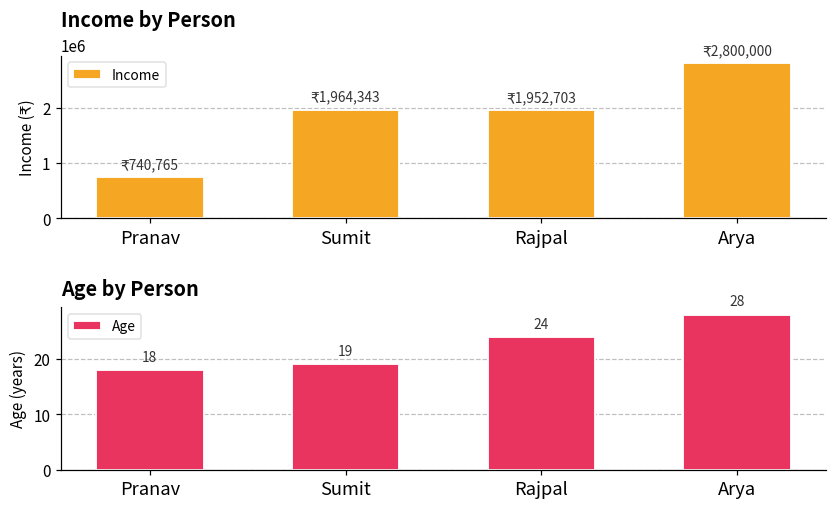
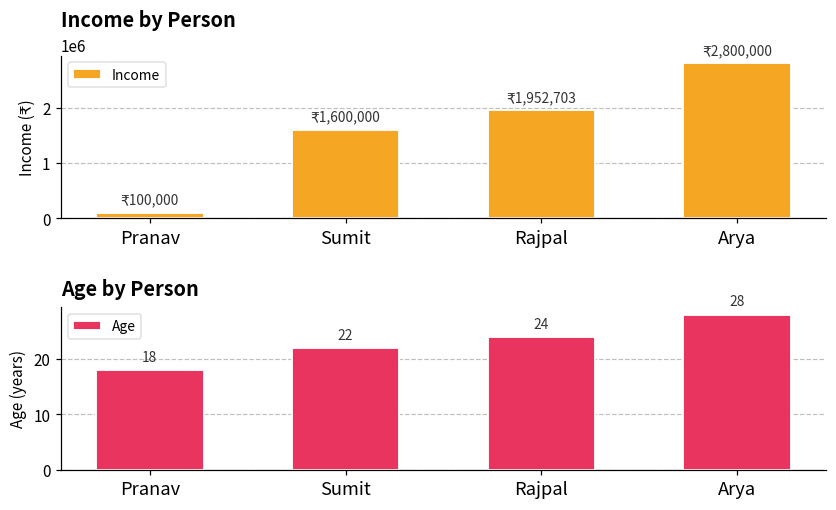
Income by Person, Pranav: 740,765 -> 100,000
Income by Person, Sumit: 1,964,343 -> 1,600,000
Age by Person, Sumit: 19 -> 22
